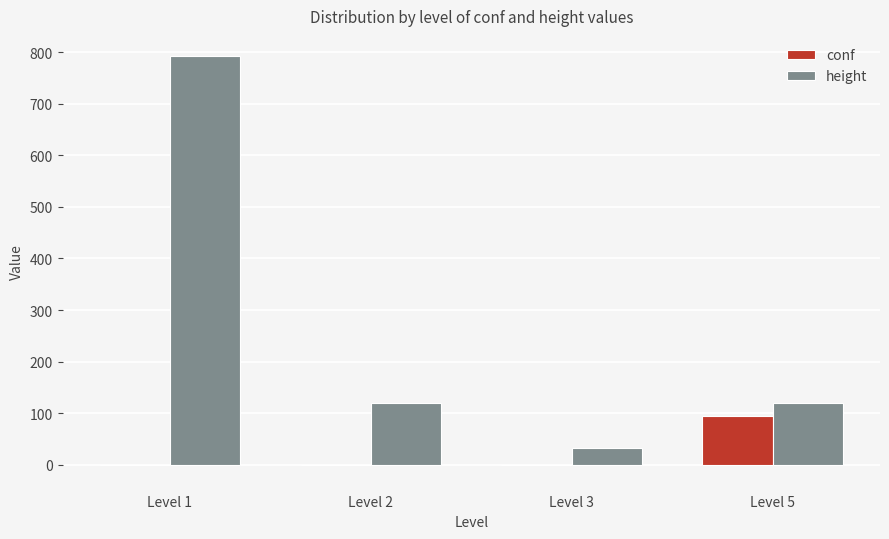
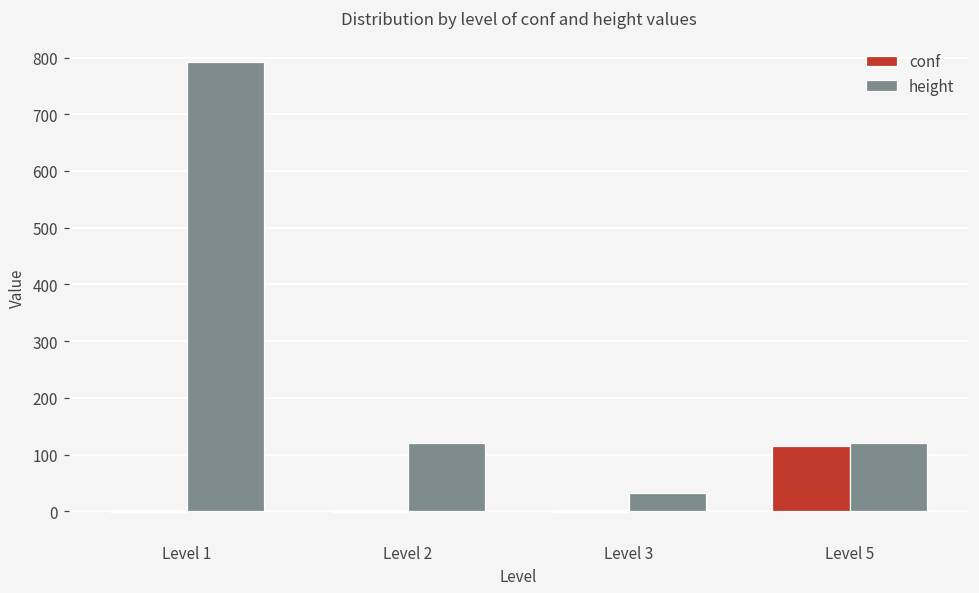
conf, Level 5: 100 -> 110
